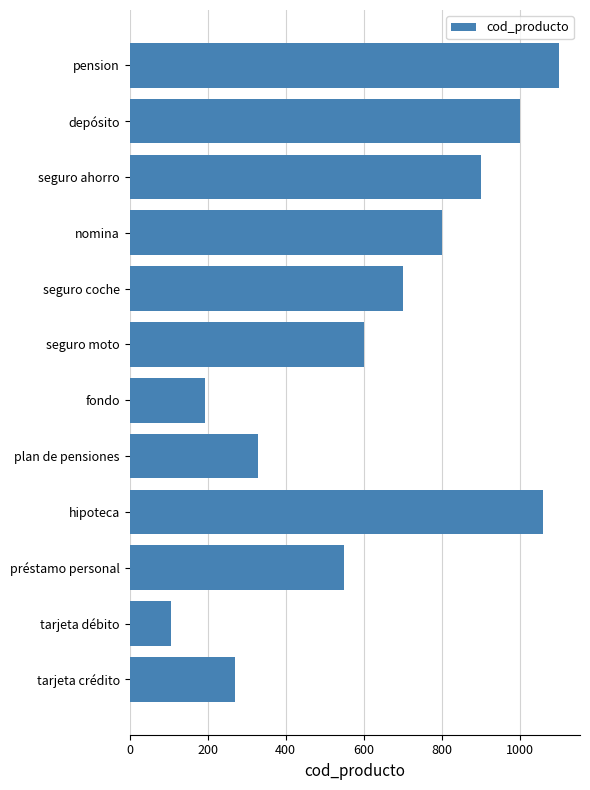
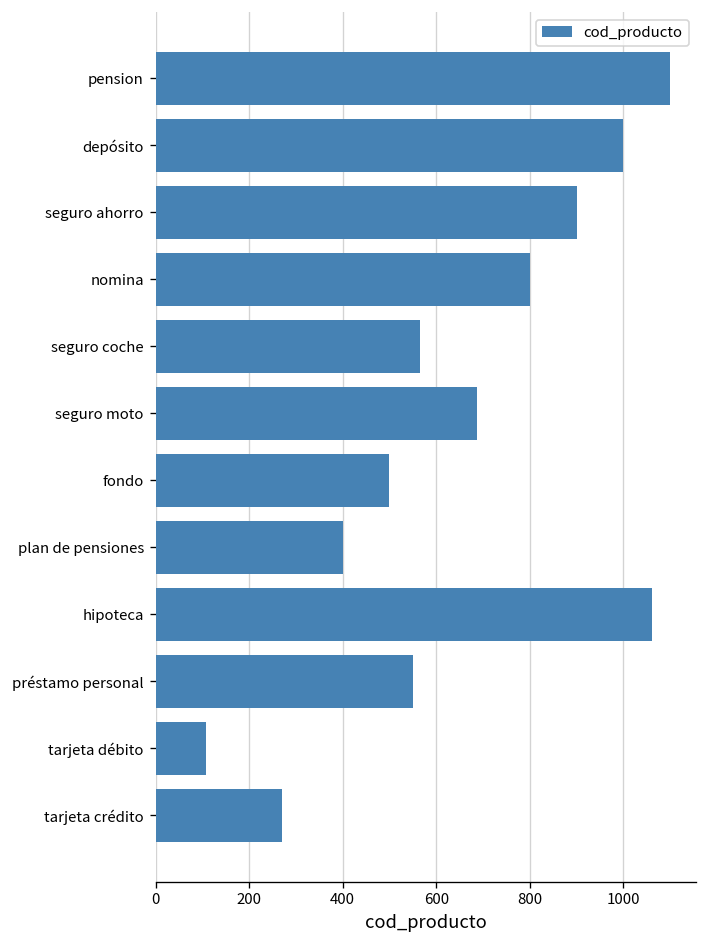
seguro coche: 700 -> 570
seguro moto: 600 -> 690
fondo: 190 -> 500
plan de pensiones: 330 -> 400
